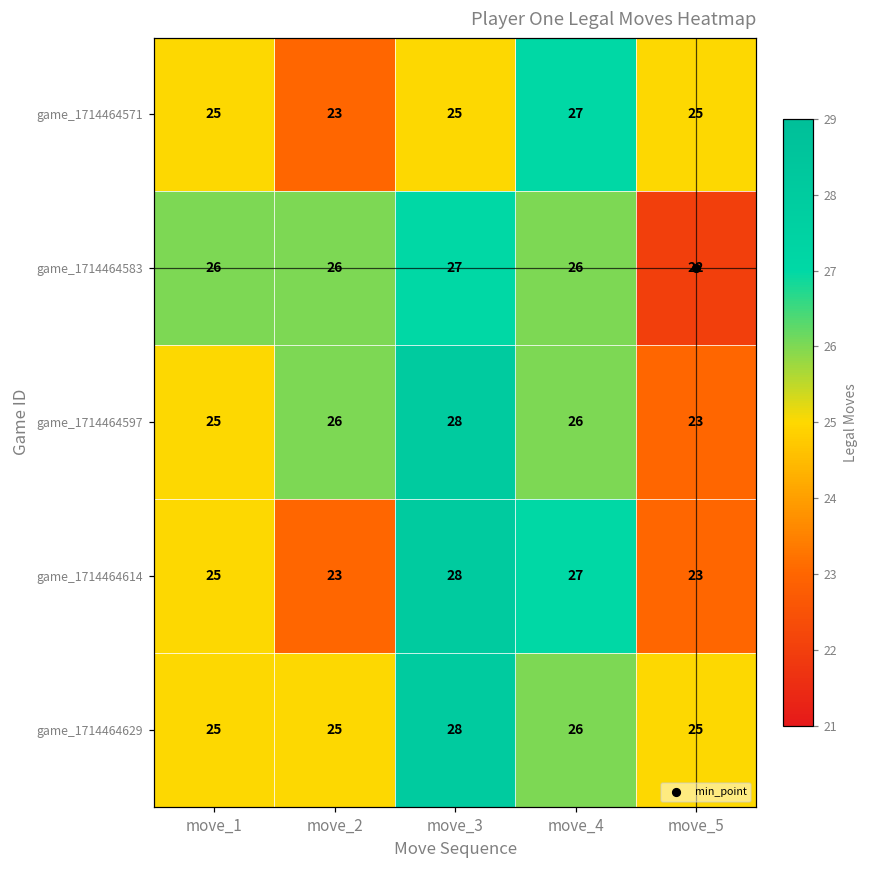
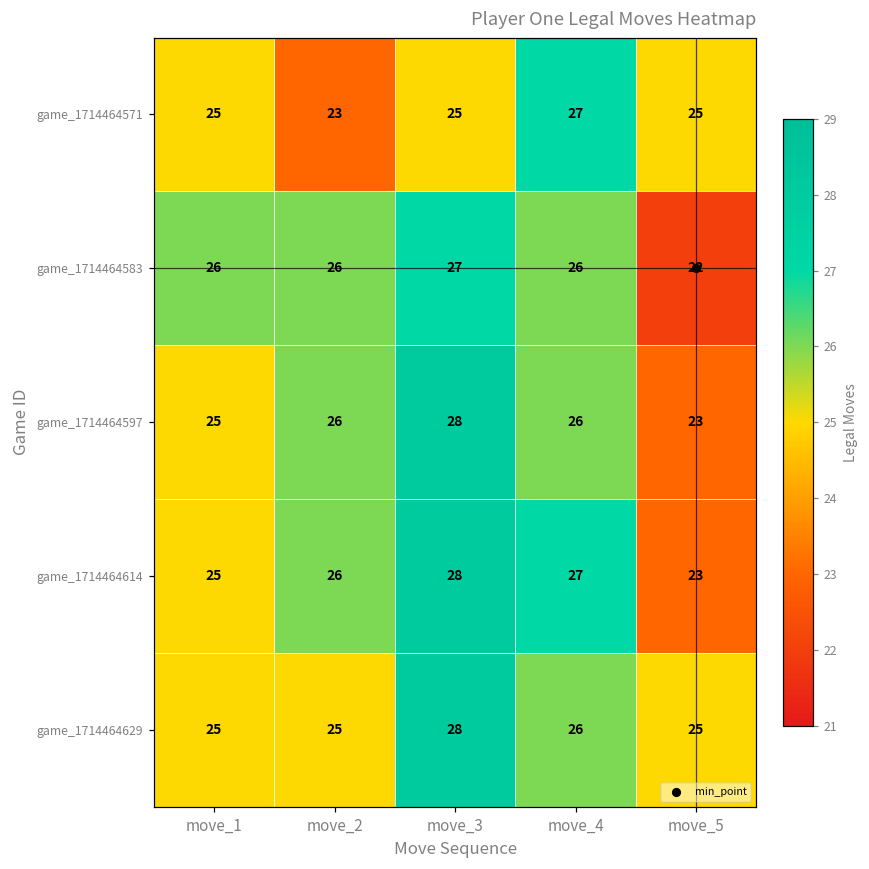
game_1714464614, move_2: 23 -> 26
